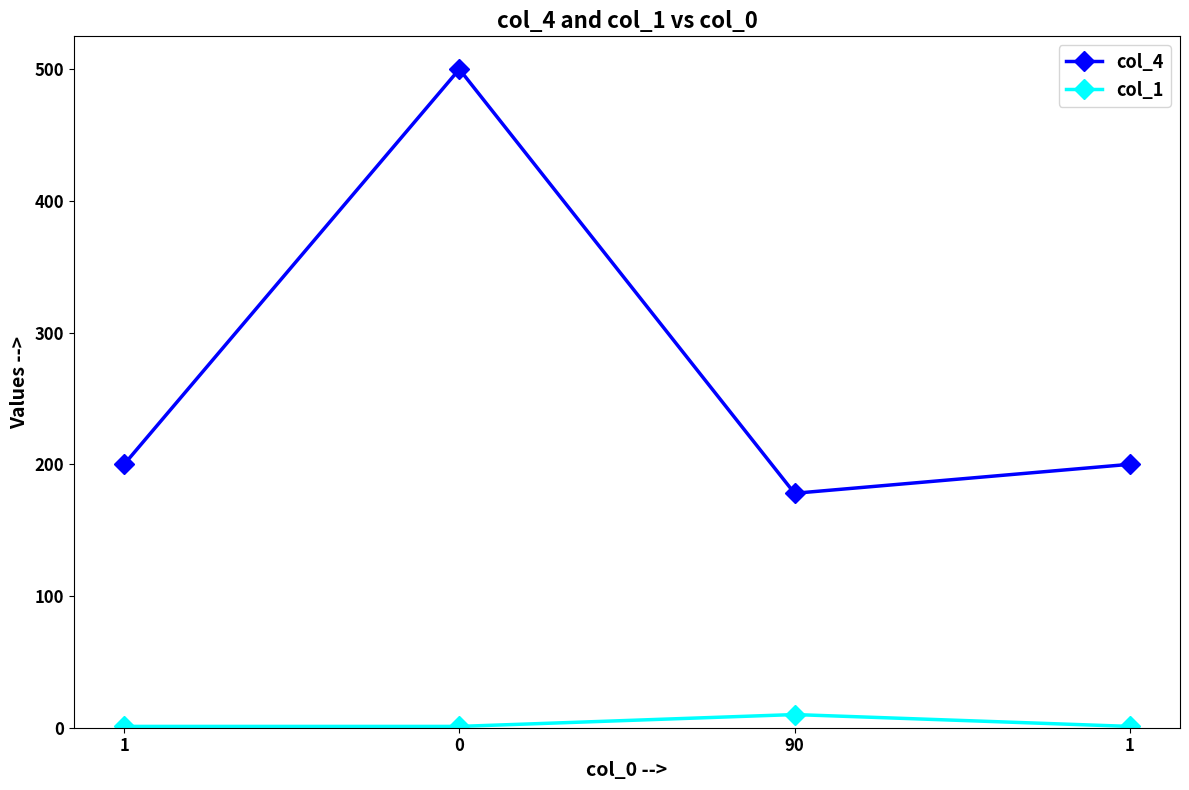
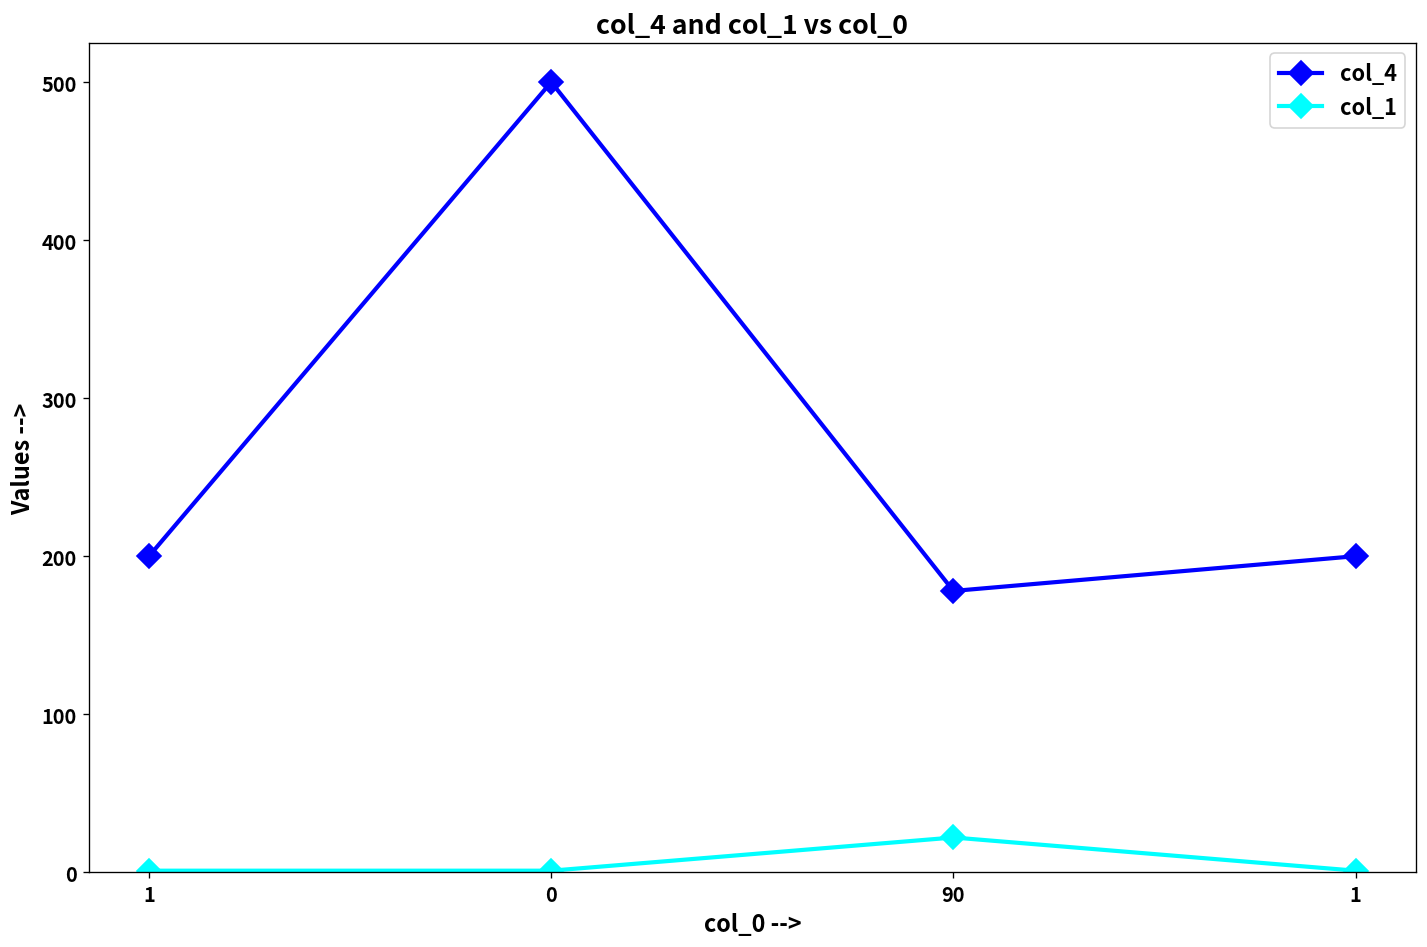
col_1, 90: 10 -> 22
